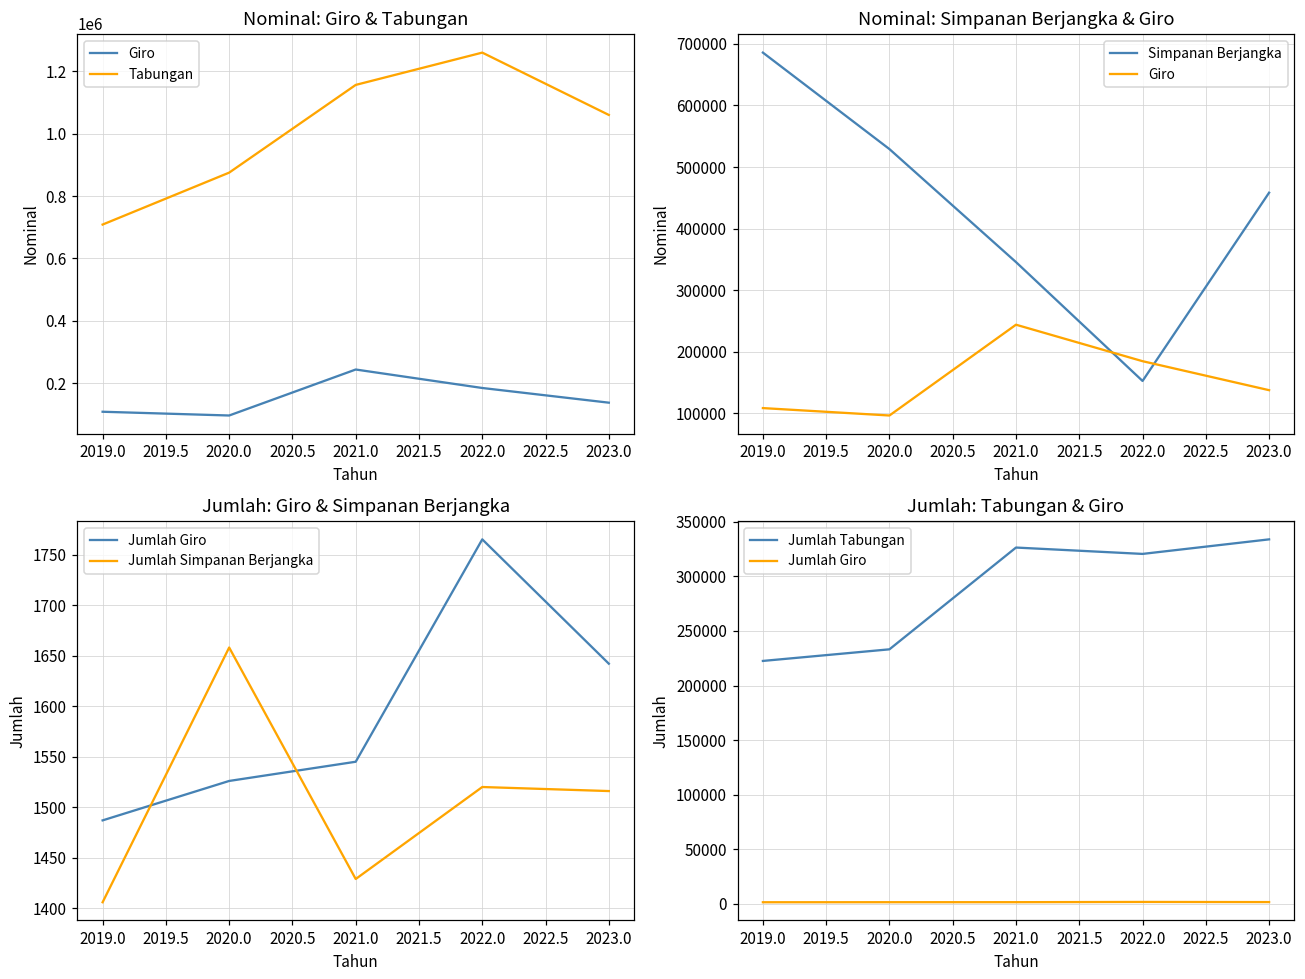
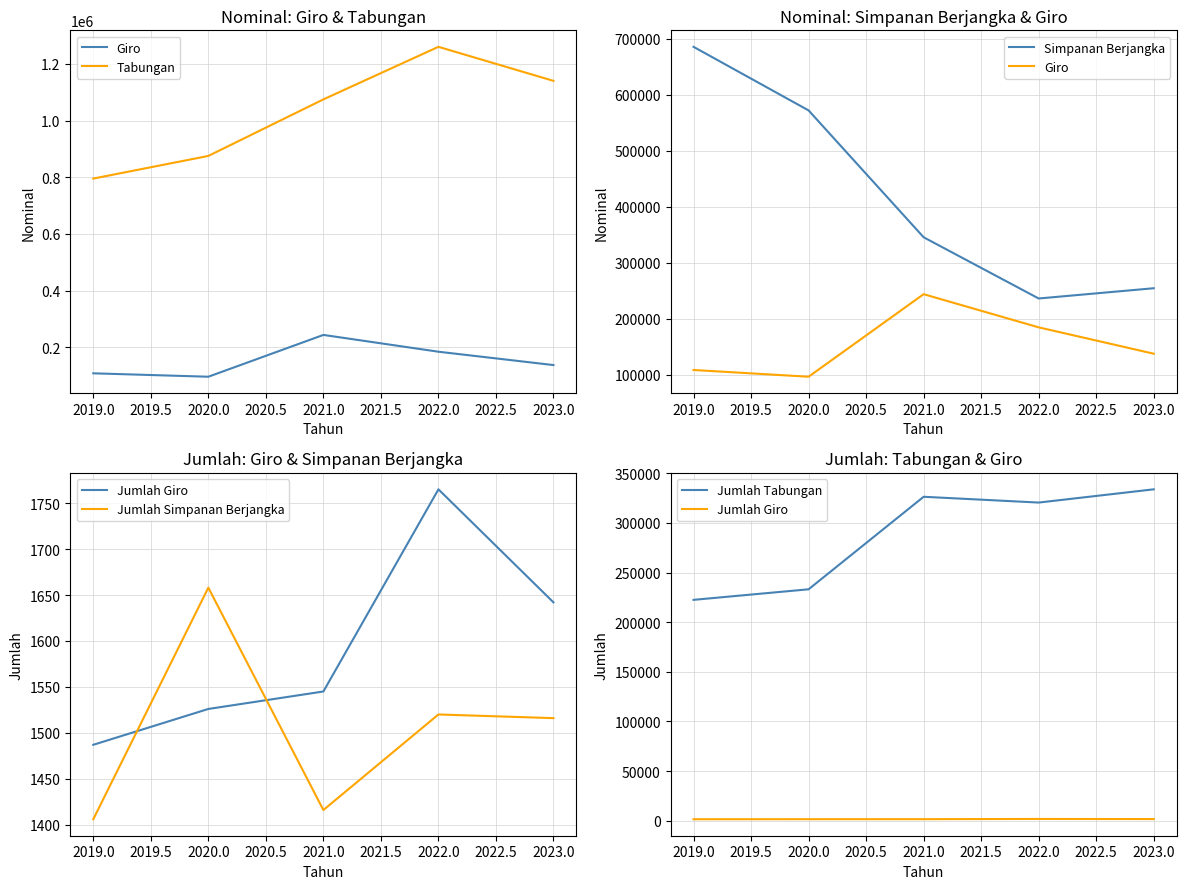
Nominal: Giro & Tabungan, Tabungan, 2019.0: 710000 -> 800000
Nominal: Giro & Tabungan, Tabungan, 2021.0: 1160000 -> 1070000
Nominal: Giro & Tabungan, Tabungan, 2023.0: 1060000 -> 1140000
Nominal: Simpanan Berjangka & Giro, Simpanan Berjangka, 2020.0: 530000 -> 570000
Nominal: Simpanan Berjangka & Giro, Simpanan Berjangka, 2022.0: 150000 -> 240000
Nominal: Simpanan Berjangka & Giro, Simpanan Berjangka, 2023.0: 460000 -> 250000
Jumlah: Giro & Simpanan Berjangka, Jumlah Simpanan Berjangka, 2021.0: 1430 -> 1420
